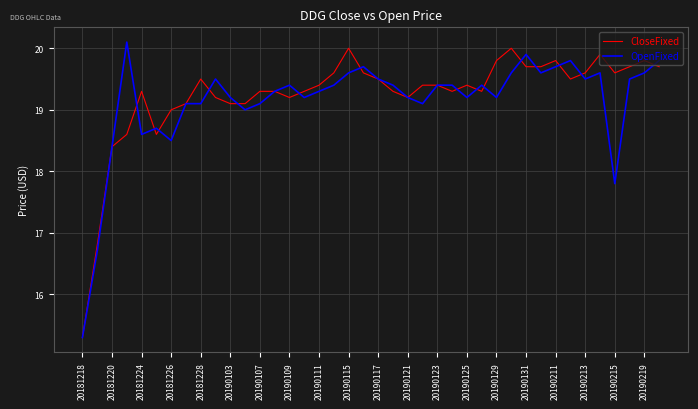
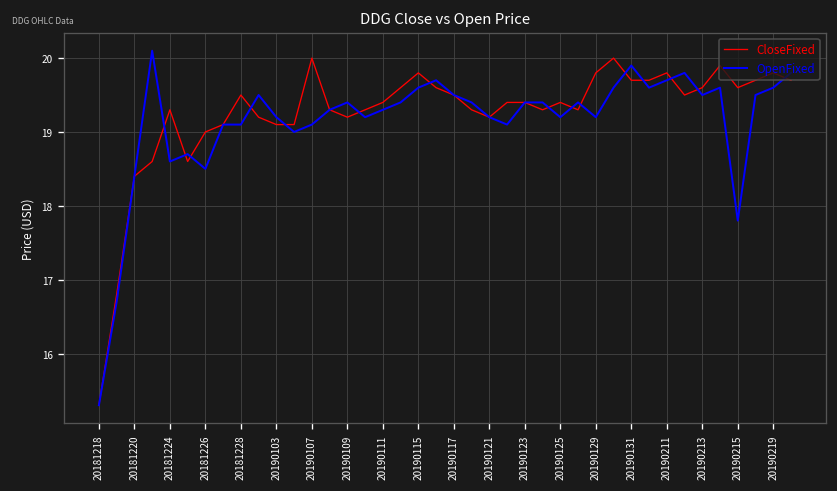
CloseFixed, 20190107: 19.3 -> 20.0
CloseFixed, 20190115: 20.0 -> 19.8
